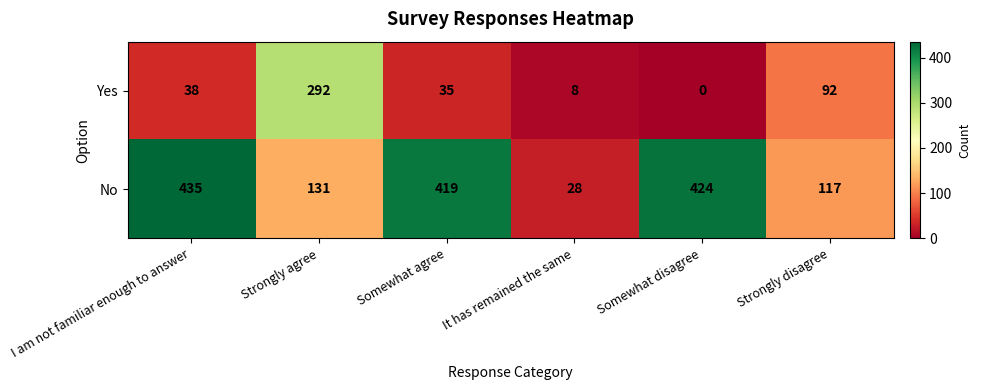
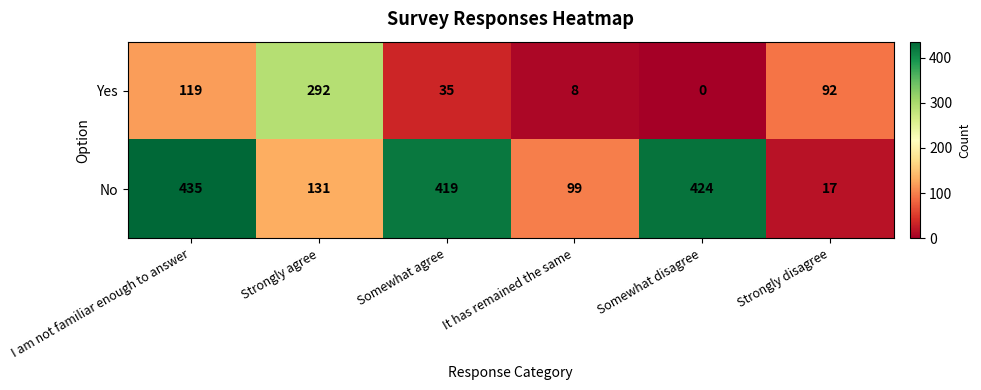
Yes, I am not familiar enough to answer: 38 -> 119
No, It has remained the same: 28 -> 99
No, Strongly disagree: 117 -> 17
